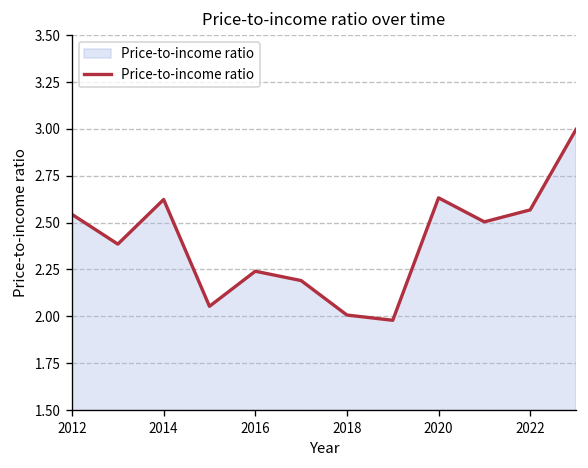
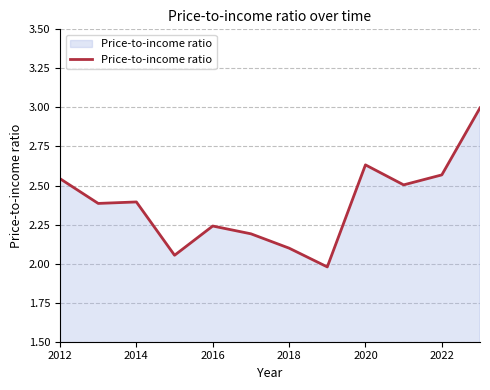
2014: 2.62 -> 2.39
2018: 2.01 -> 2.10
